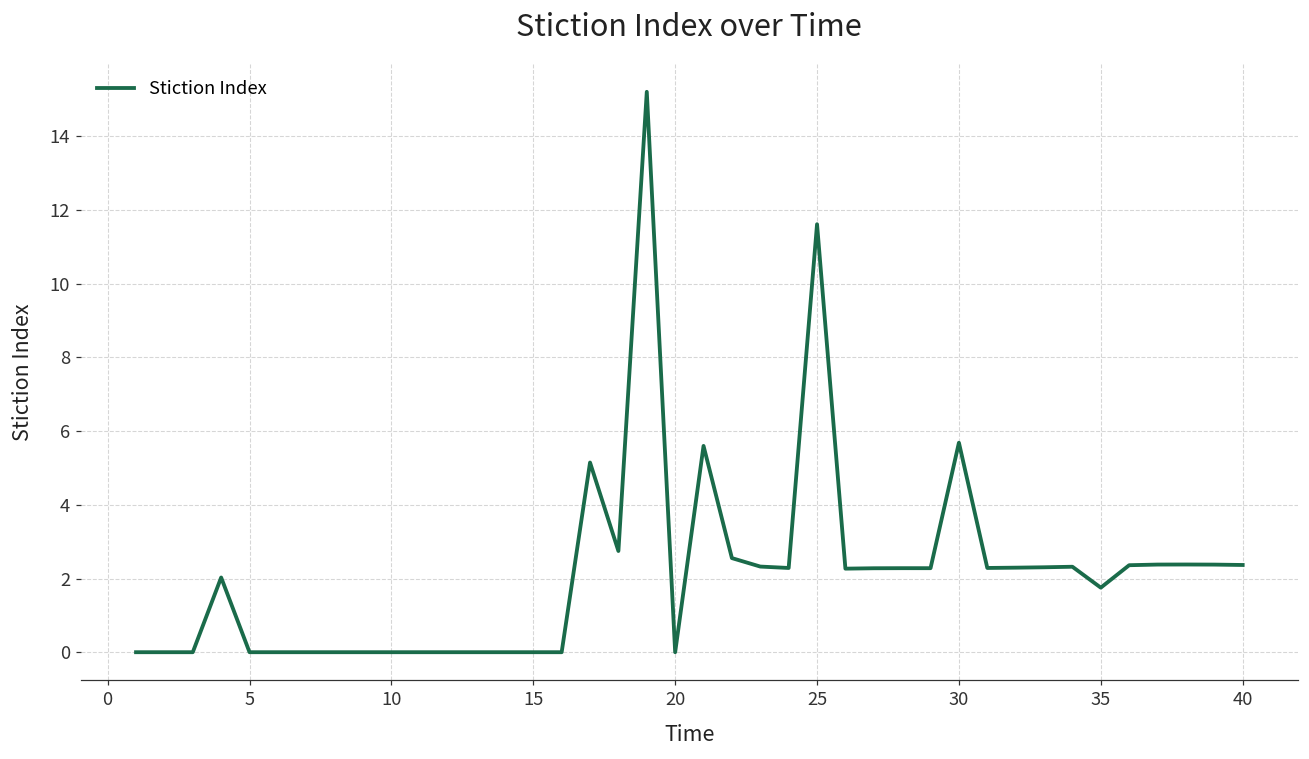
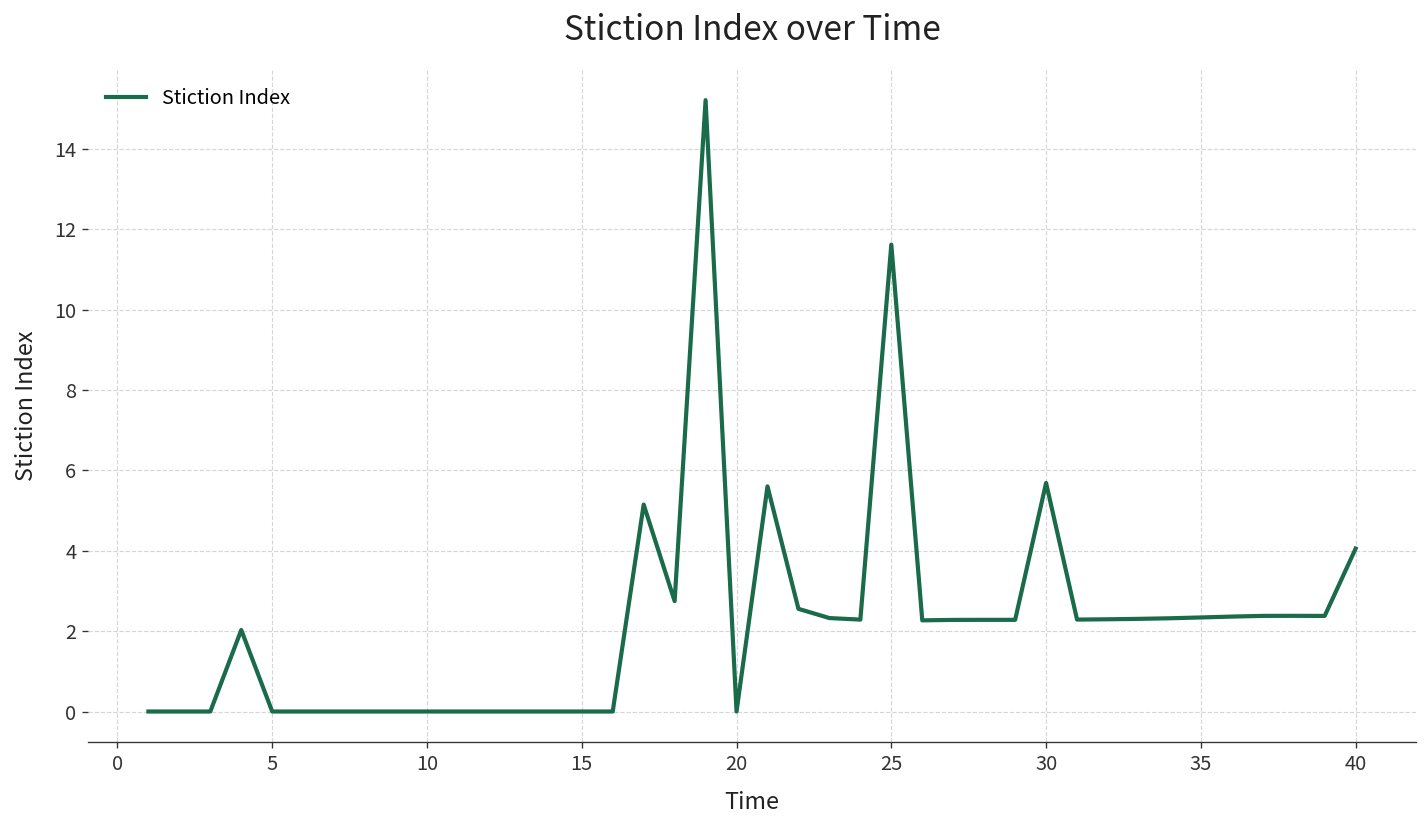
35: 1.8 -> 2.3
40: 2.4 -> 4.1
